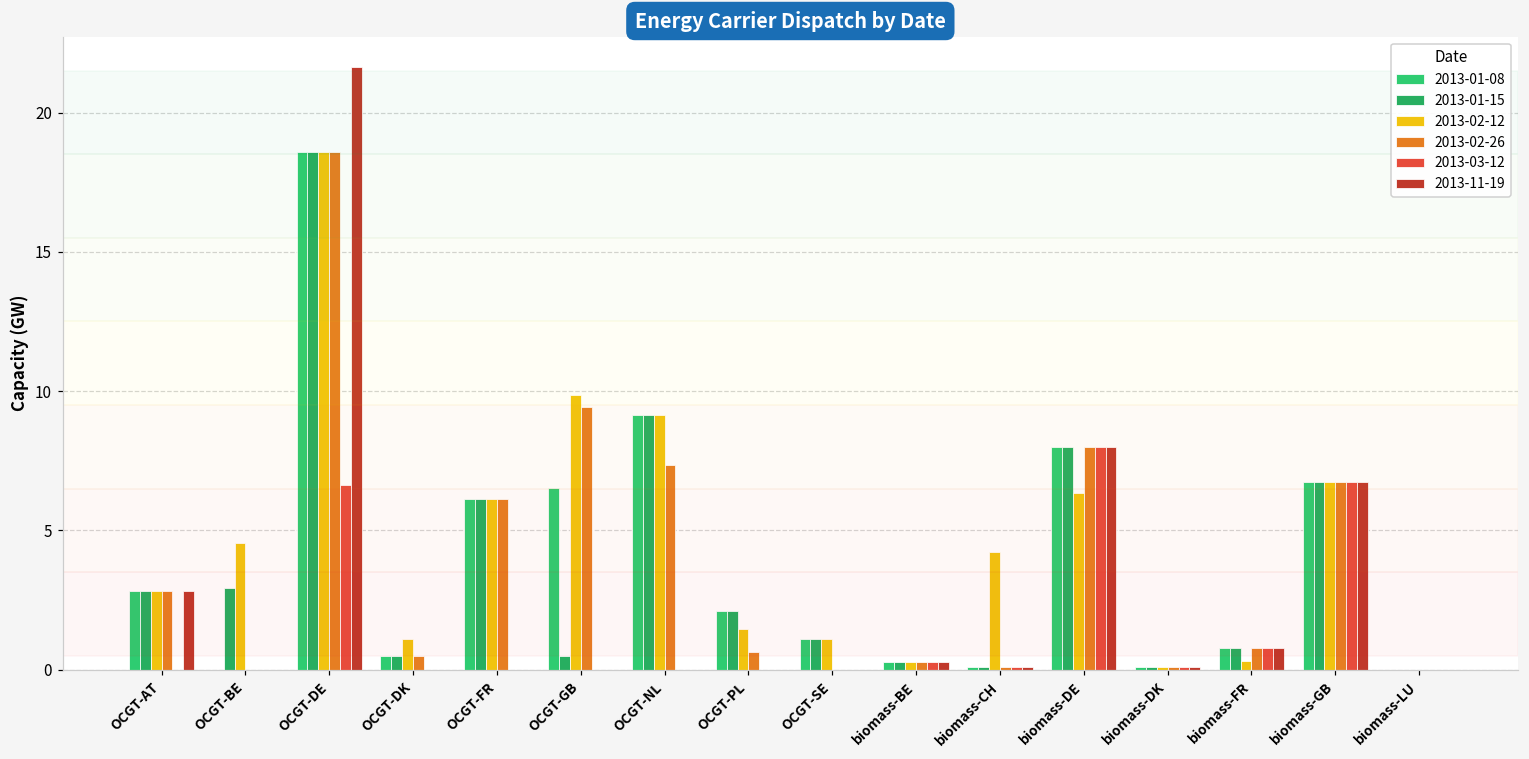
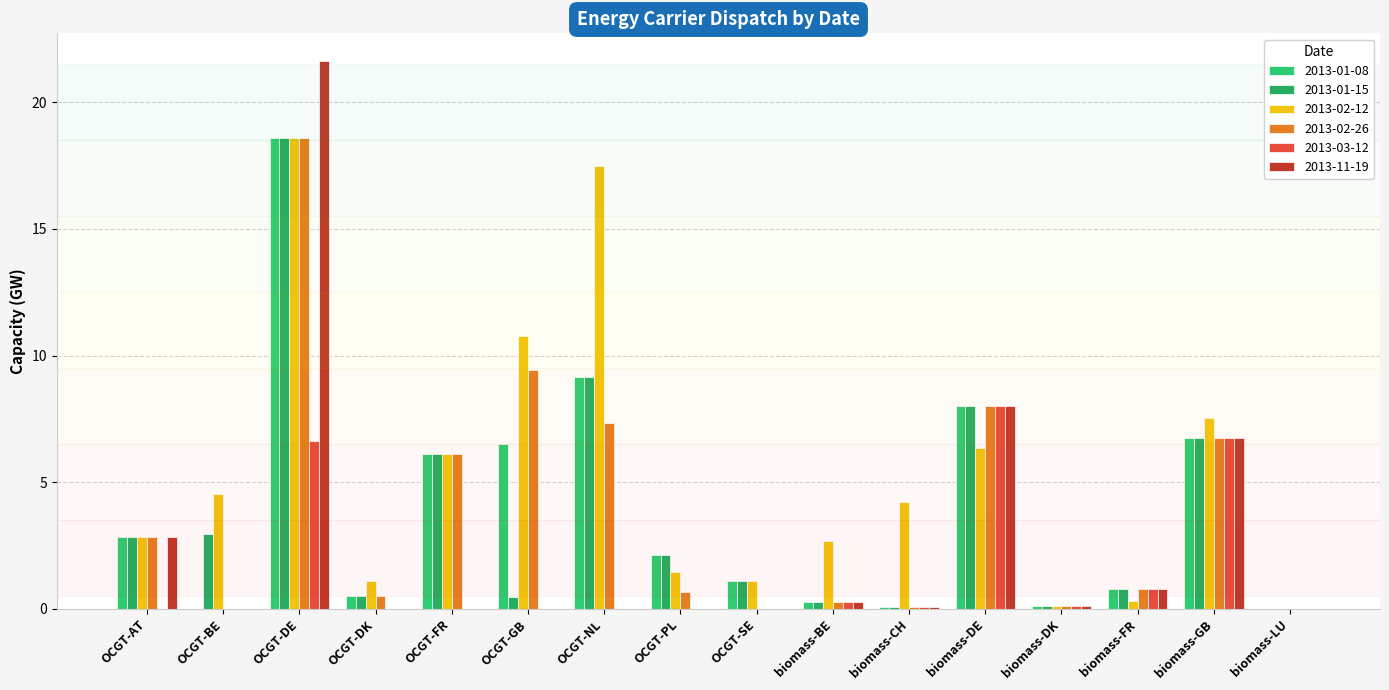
2013-02-12, OCGT-GB: 9.9 -> 10.8
2013-02-12, OCGT-NL: 9.2 -> 17.5
2013-02-12, biomass-BE: 0.3 -> 2.7
2013-02-12, biomass-GB: 6.7 -> 7.5
